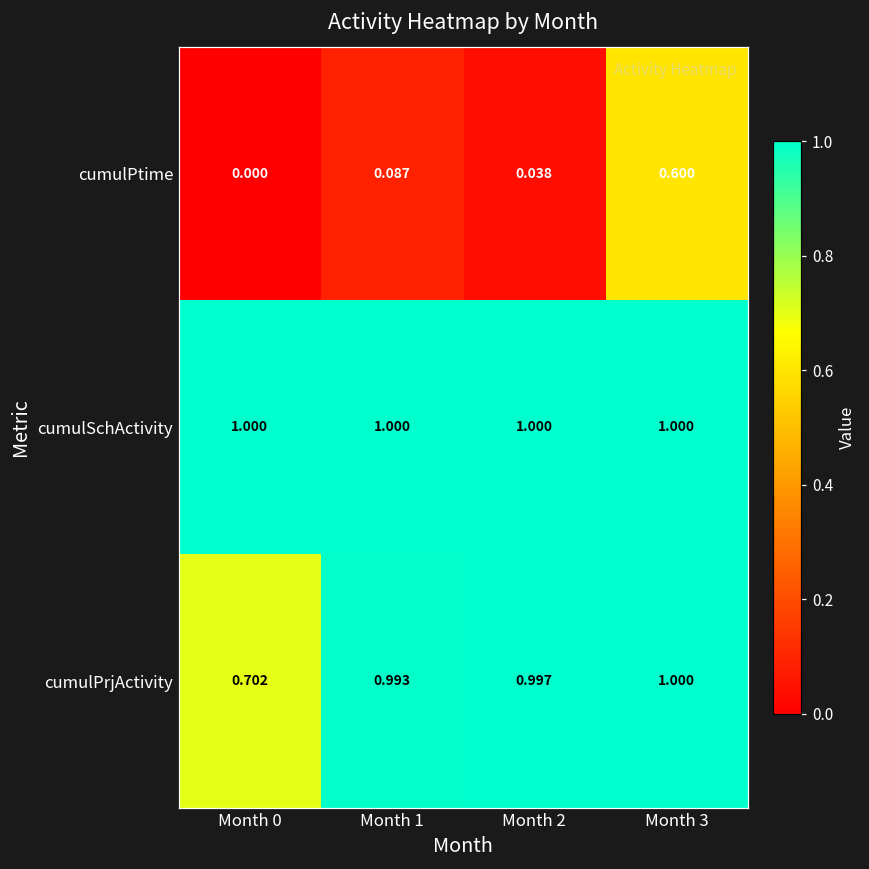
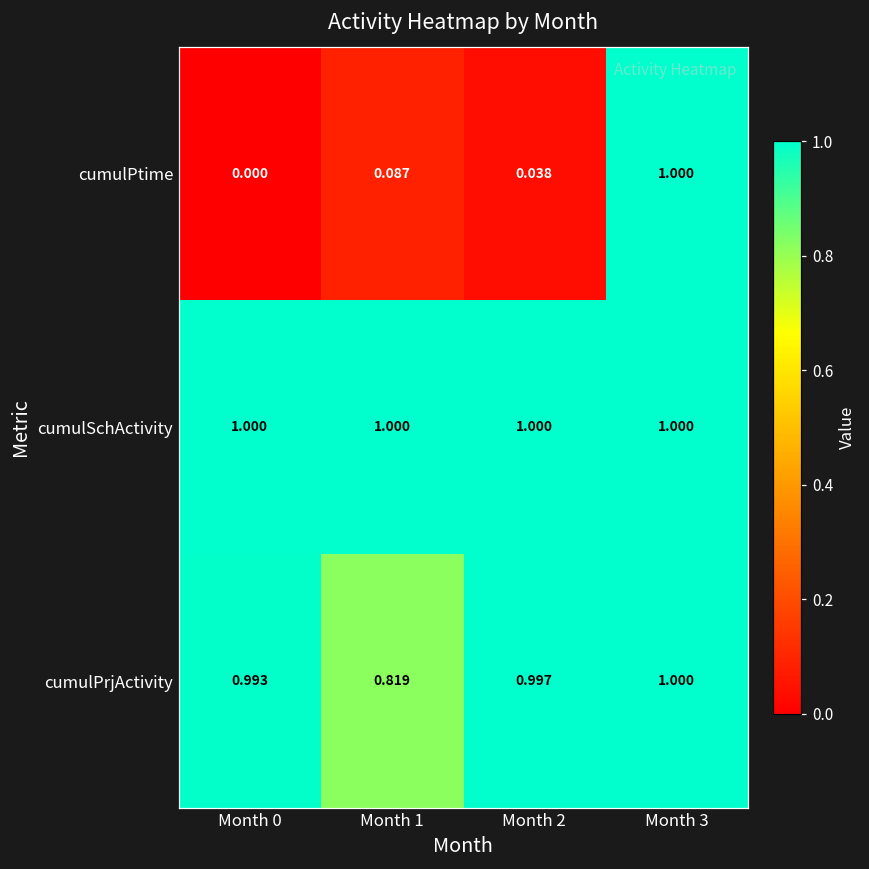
cumulPtime, Month 3: 0.600 -> 1.000
cumulPrjActivity, Month 0: 0.702 -> 0.993
cumulPrjActivity, Month 1: 0.993 -> 0.819
